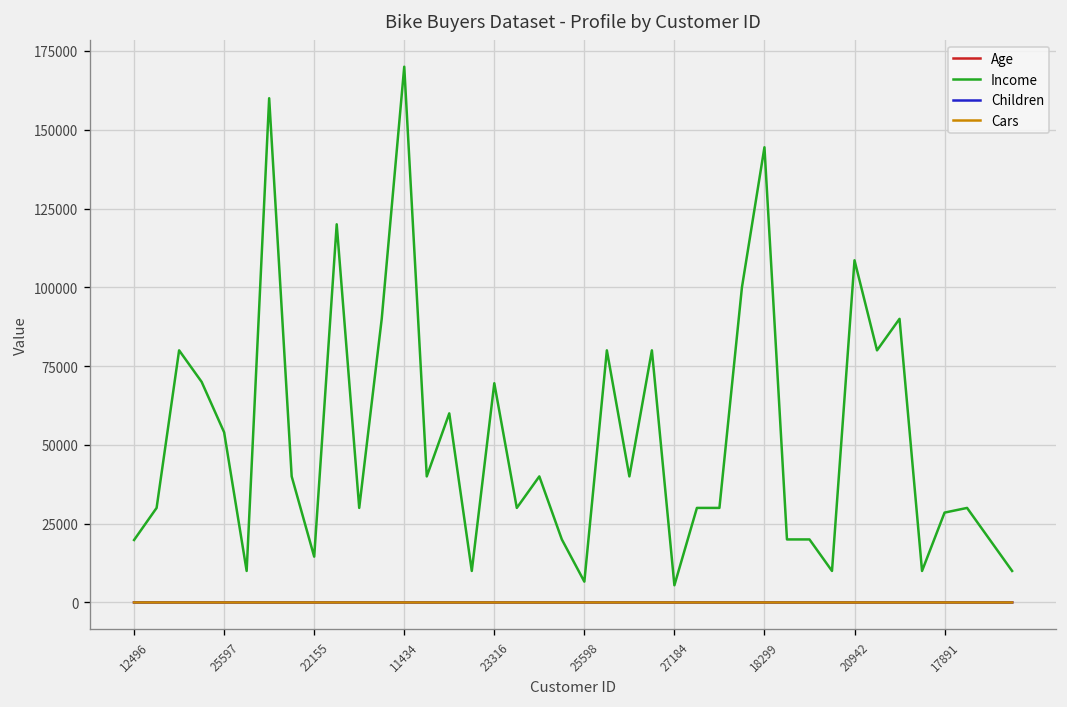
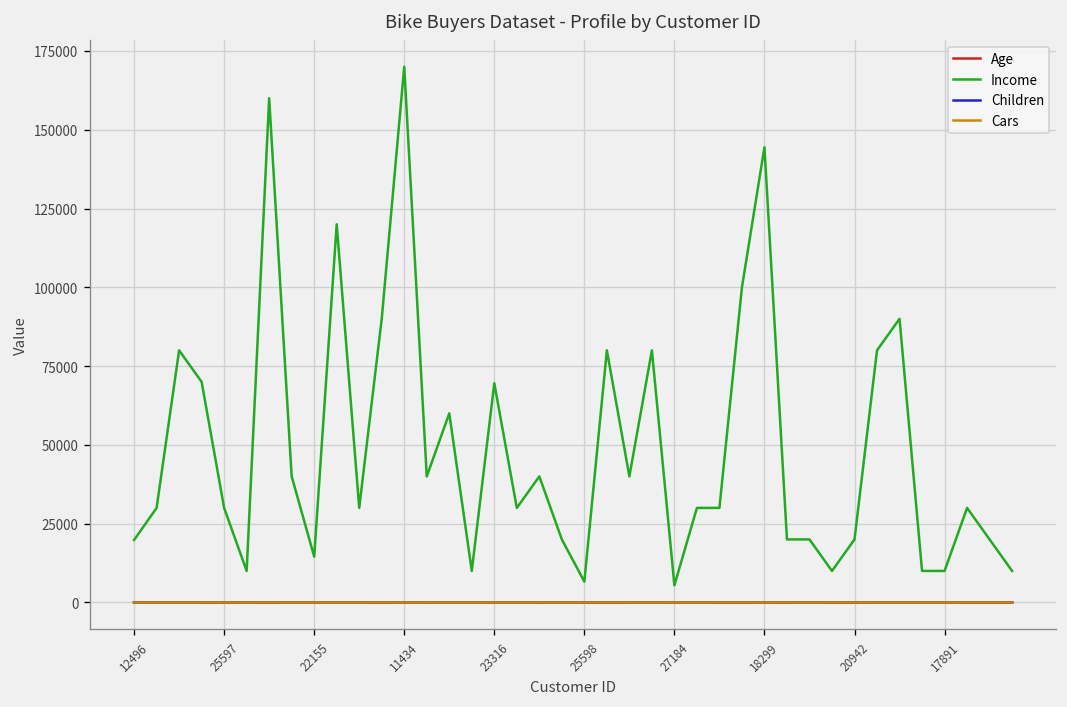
Income, 25597: 54000 -> 30000
Income, 20942: 109000 -> 20000
Income, 17891: 29000 -> 10000
